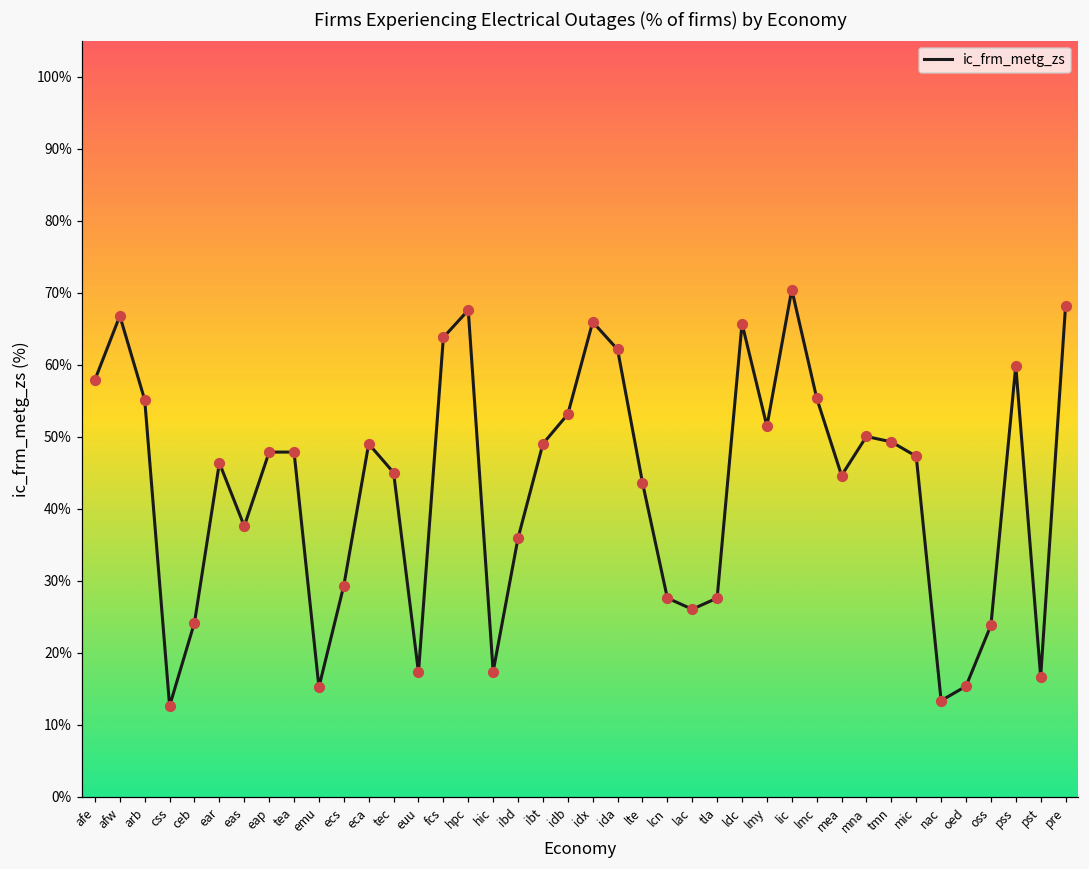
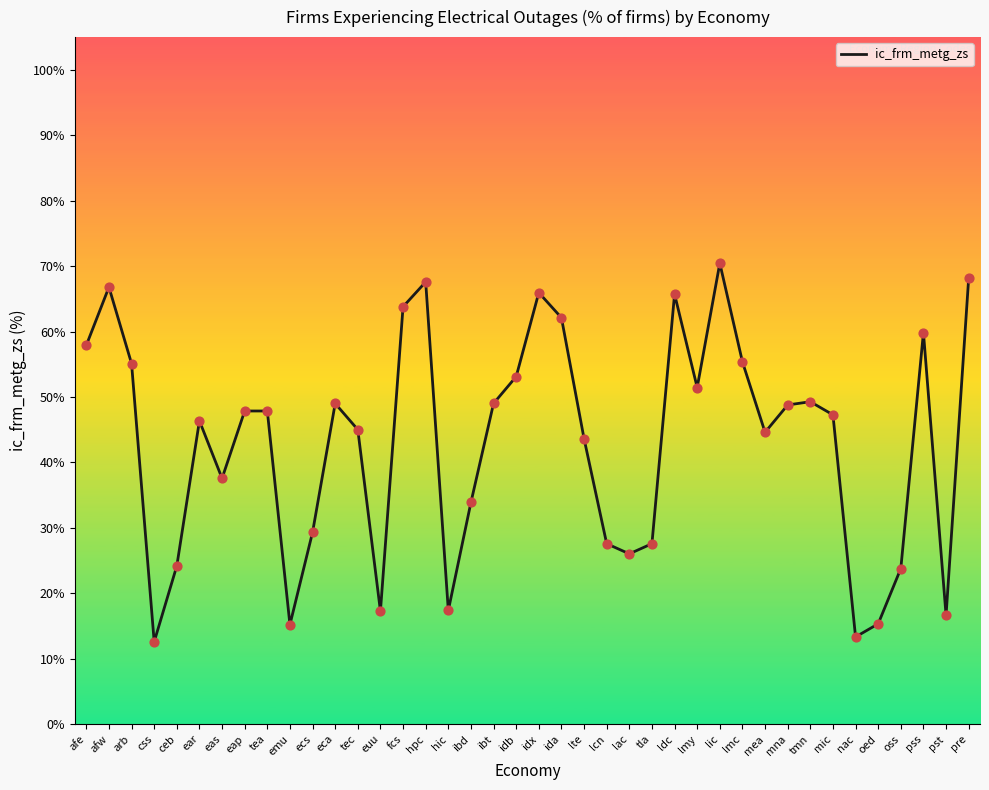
ibd: 36% -> 34%
mna: 50% -> 49%
